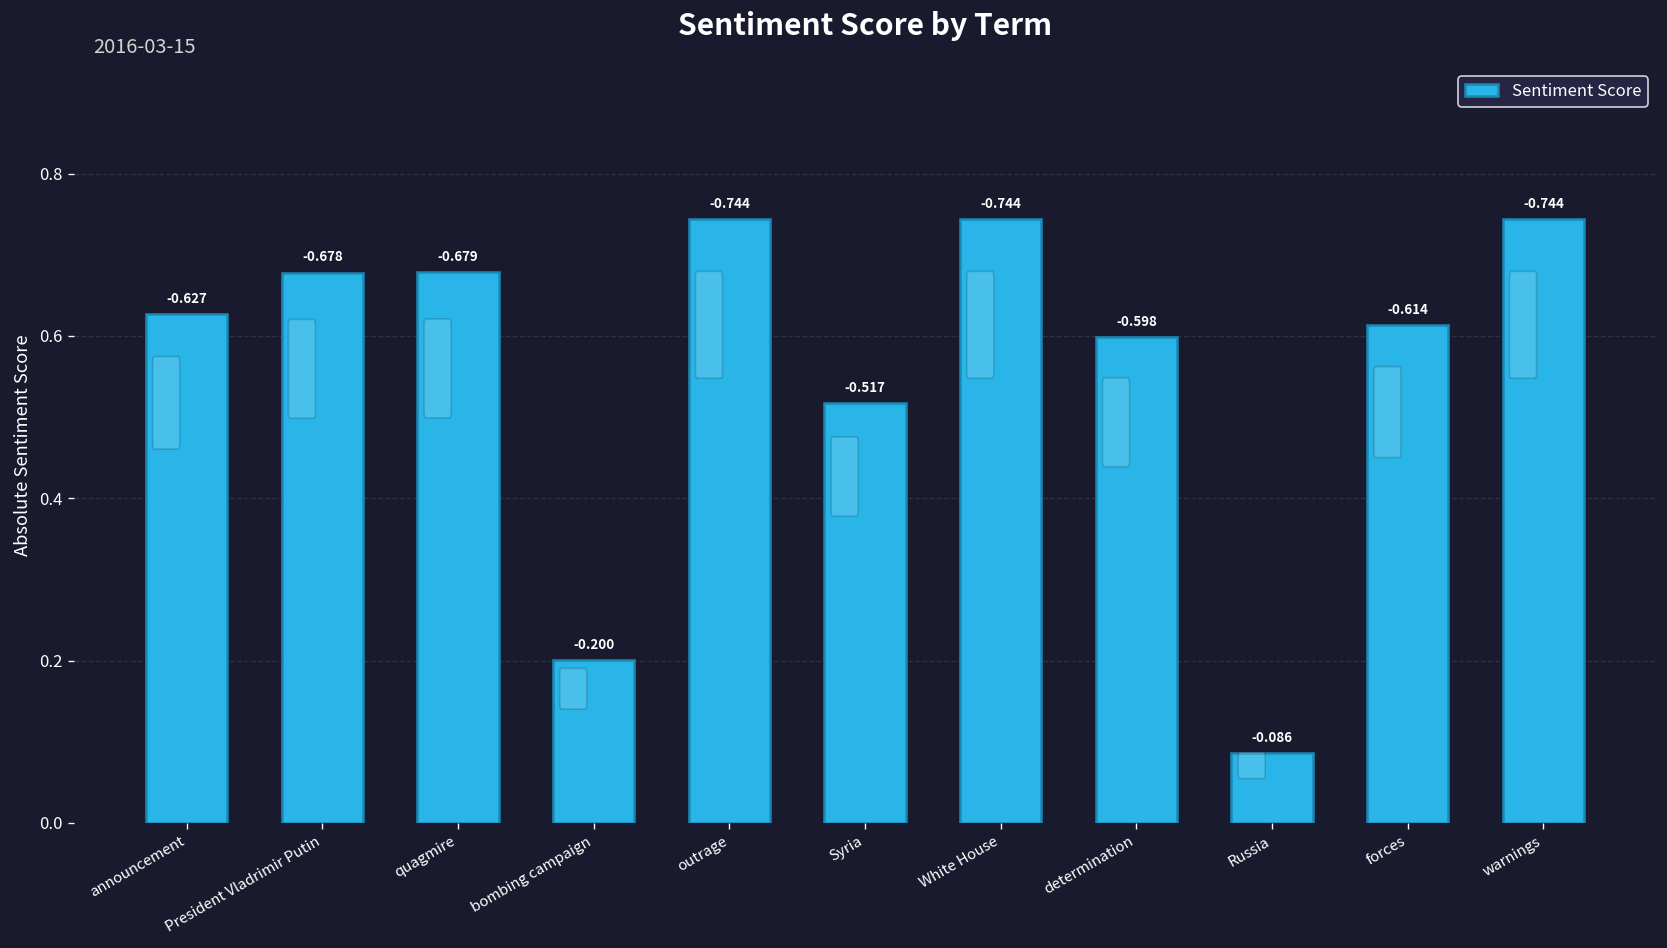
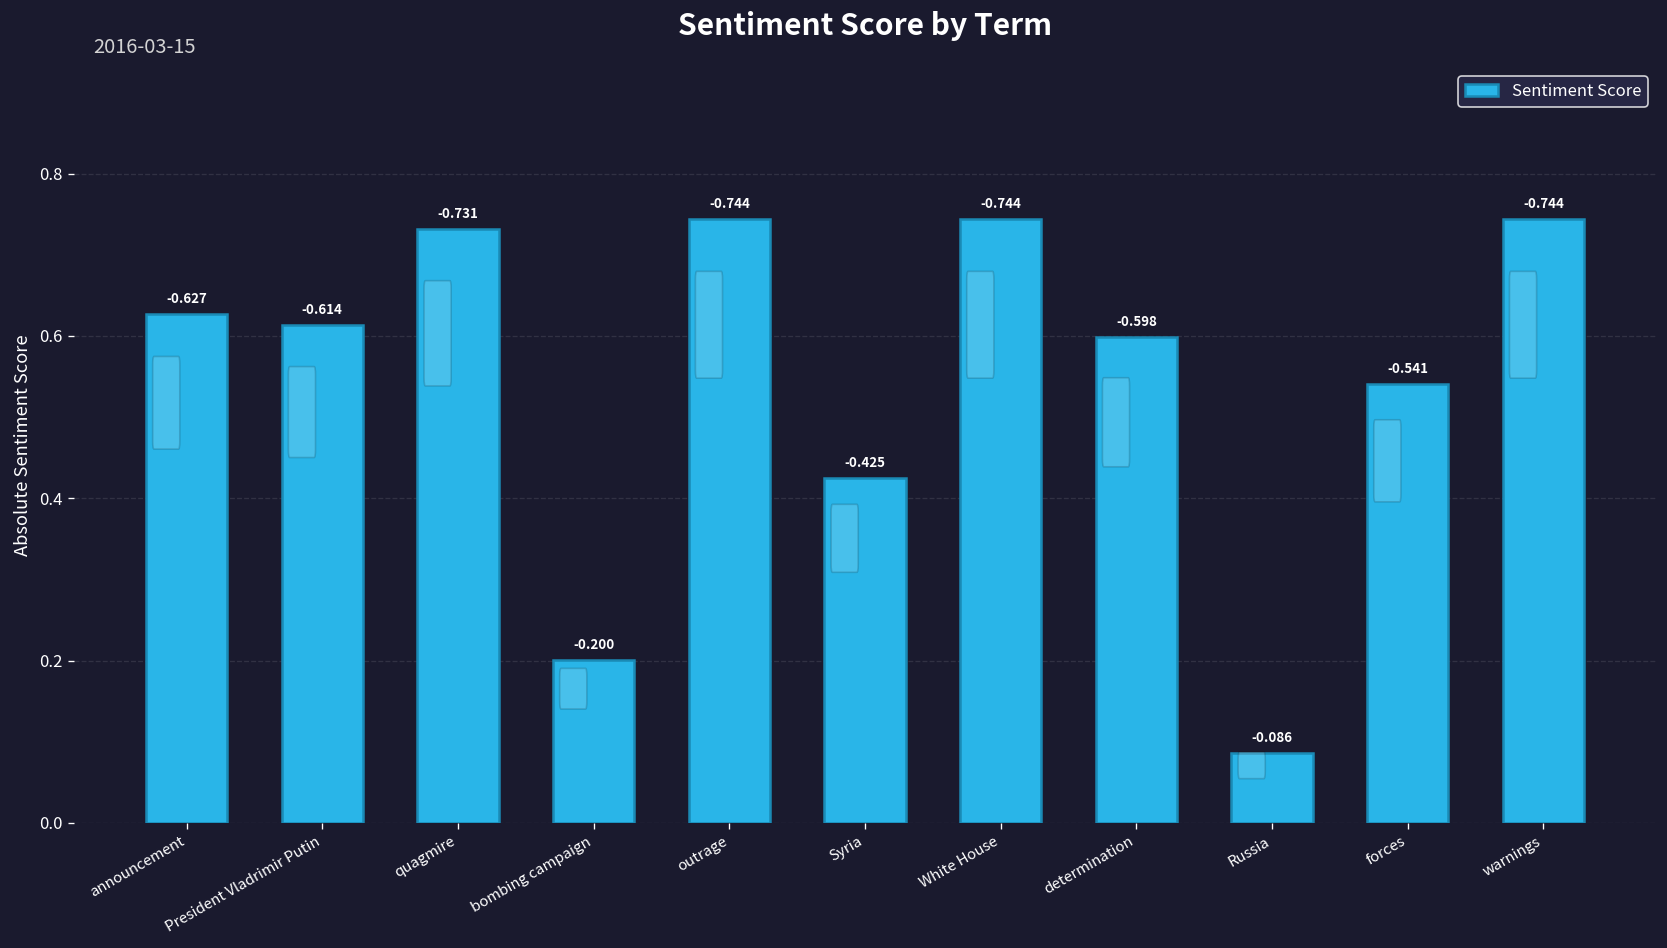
President Vladrimir Putin: -0.678 -> -0.614
quagmire: -0.679 -> -0.731
Syria: -0.517 -> -0.425
forces: -0.614 -> -0.541
